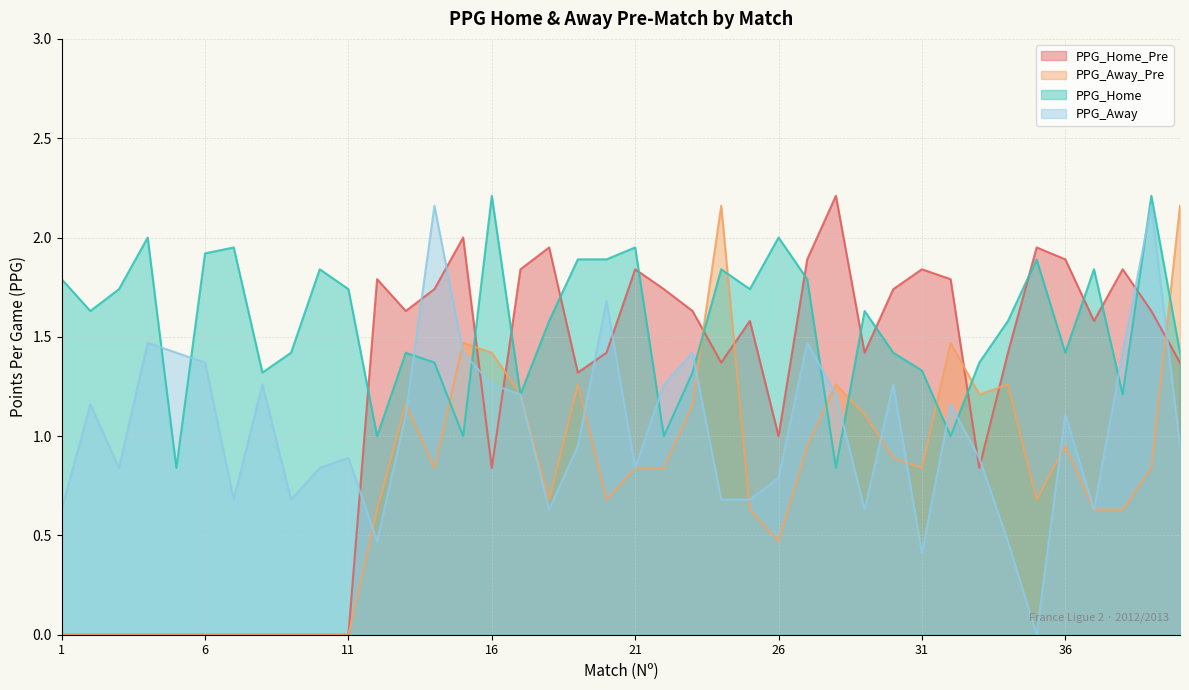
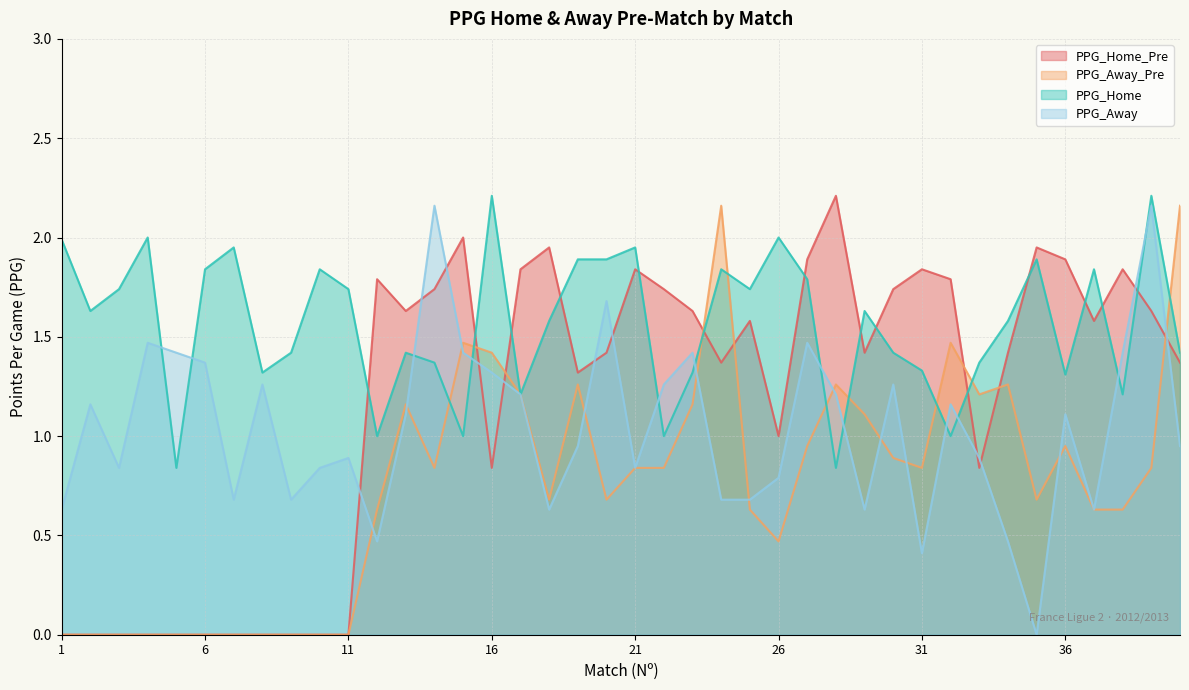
PPG_Home, 1: 1.79 -> 1.99
PPG_Home, 6: 1.92 -> 1.84
PPG_Away, 16: 1.26 -> 1.32
PPG_Home, 36: 1.42 -> 1.31
